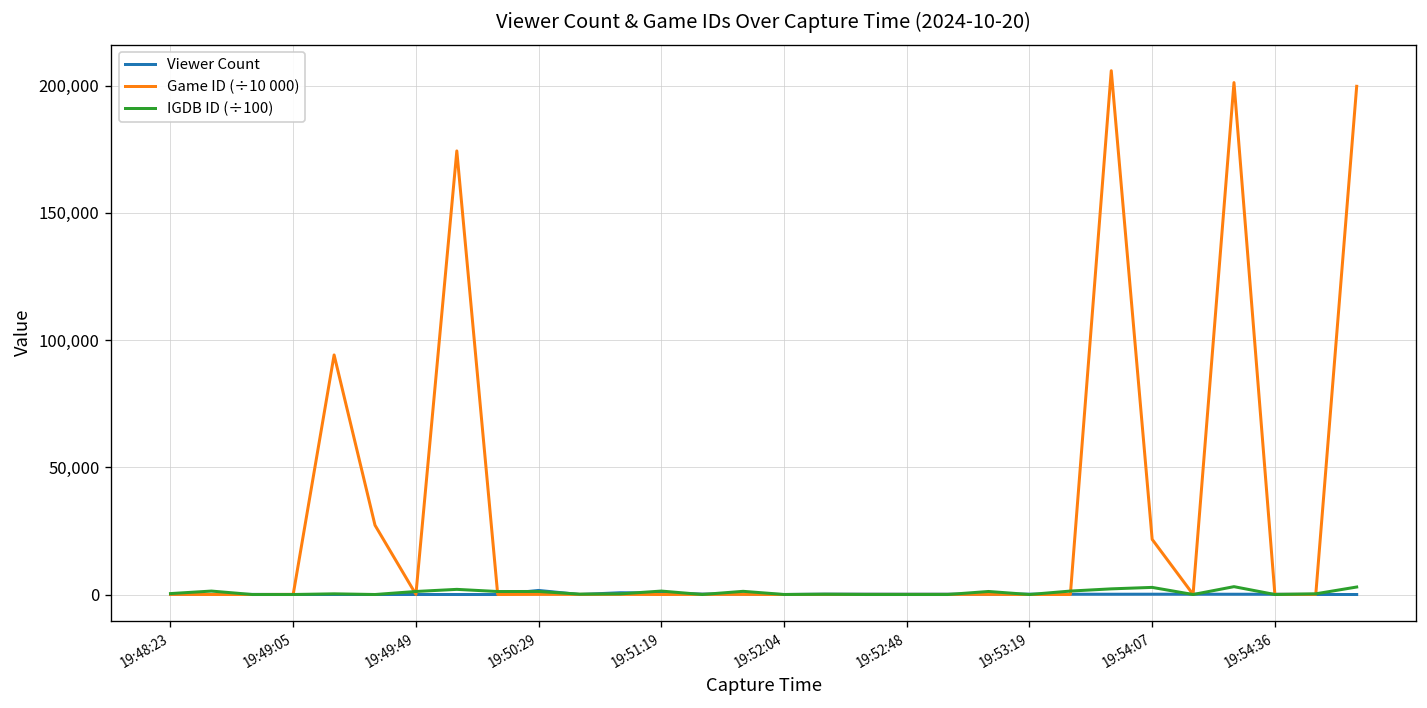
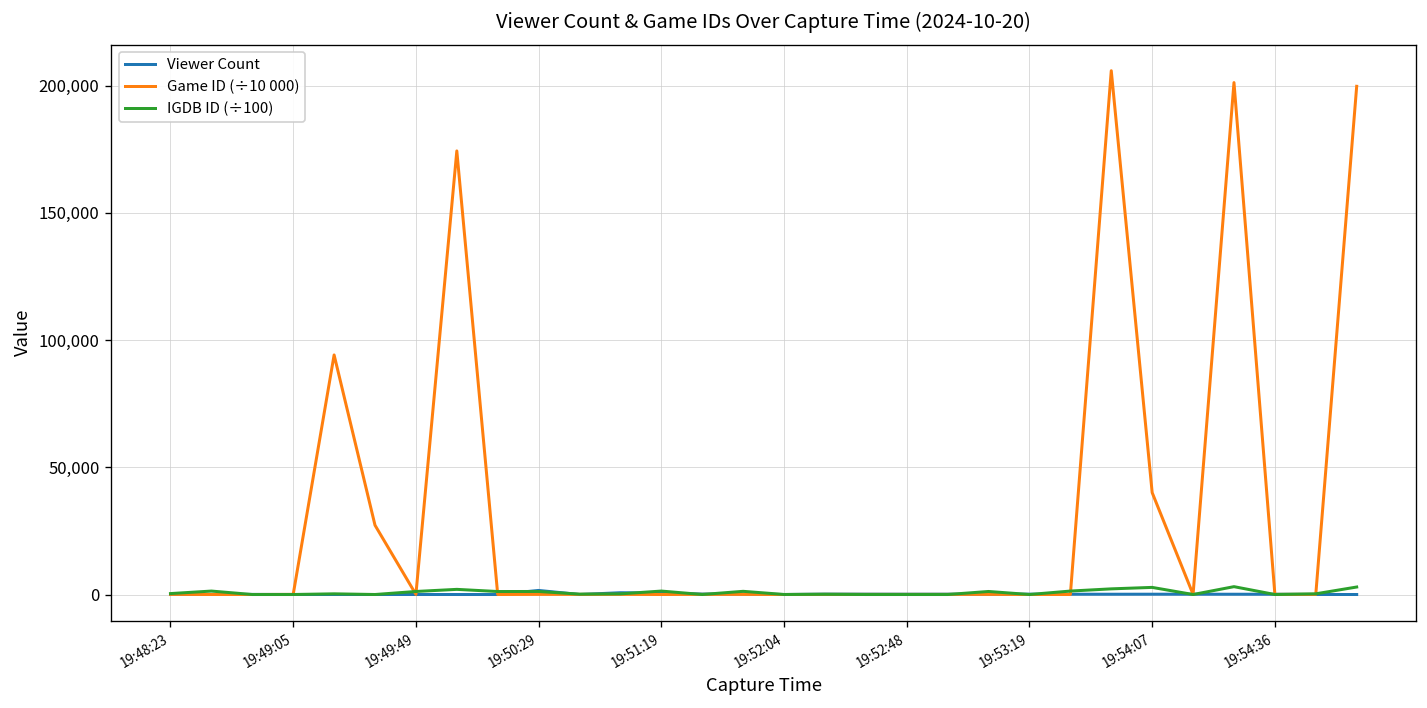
Game ID (÷10 000), 19:54:07: 22,000 -> 40,000
